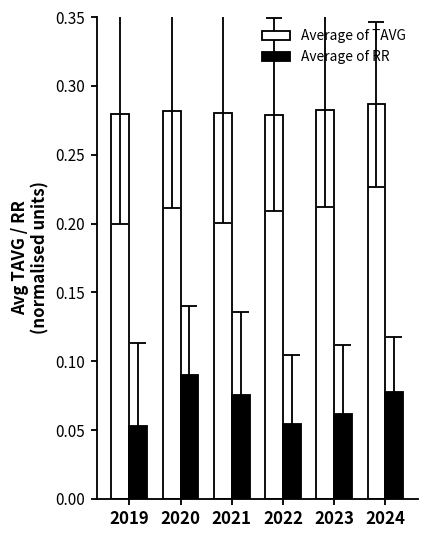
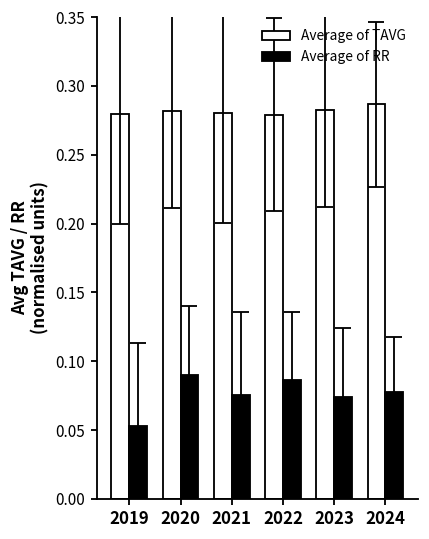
Average of RR, 2022: 0.054 -> 0.086
Average of RR, 2023: 0.062 -> 0.074
